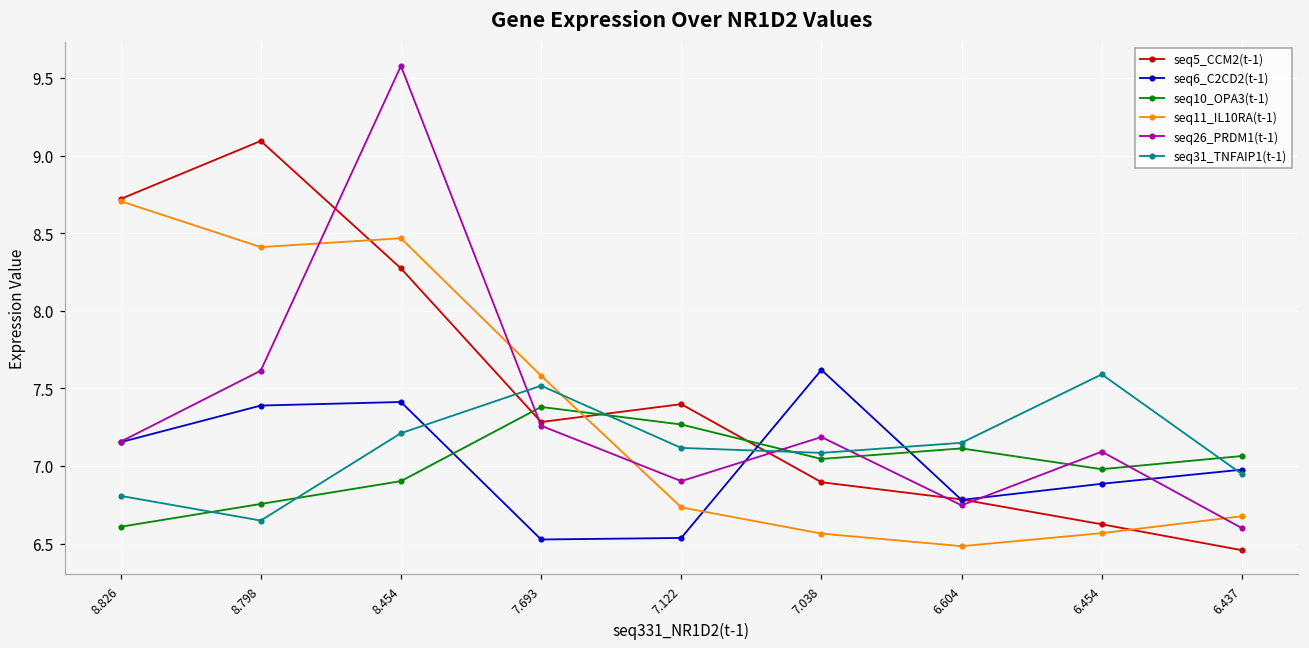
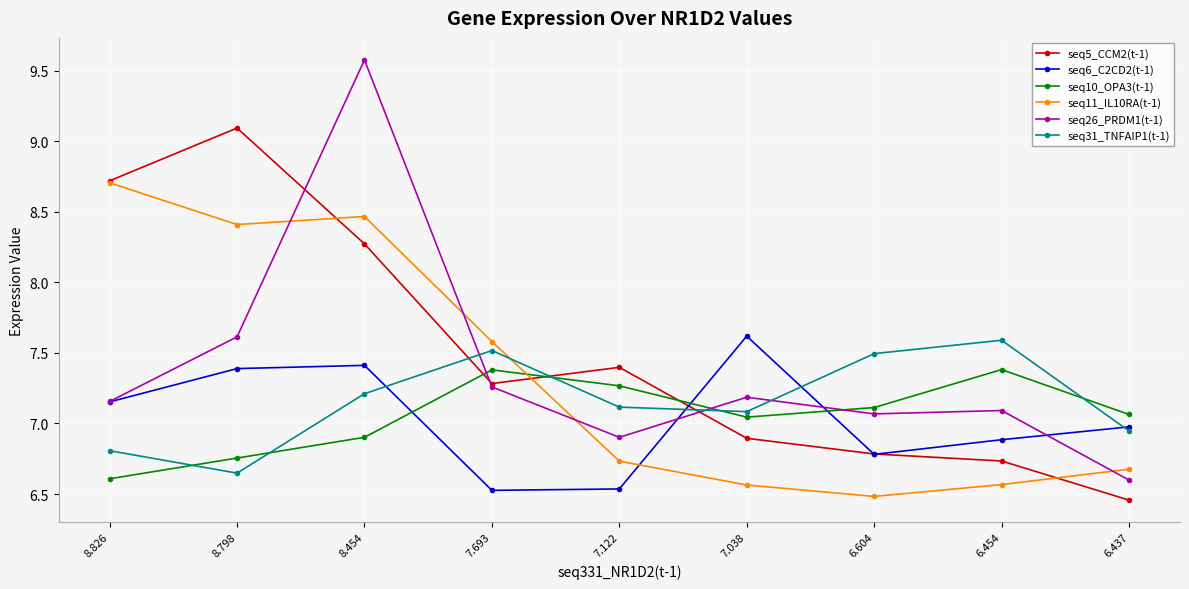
seq26_PRDM1(t-1), 6.604: 6.75 -> 7.07
seq31_TNFAIP1(t-1), 6.604: 7.15 -> 7.50
seq5_CCM2(t-1), 6.454: 6.62 -> 6.73
seq10_OPA3(t-1), 6.454: 6.98 -> 7.38
